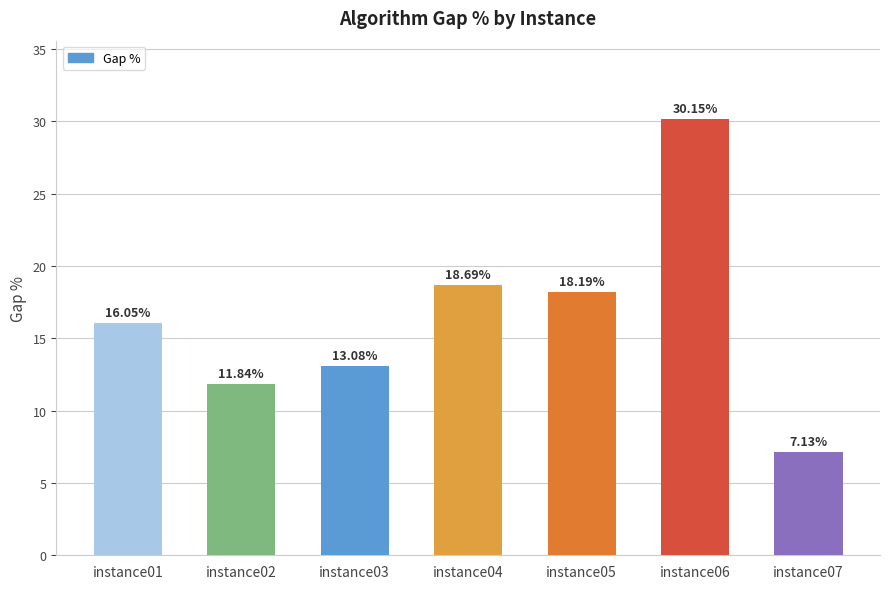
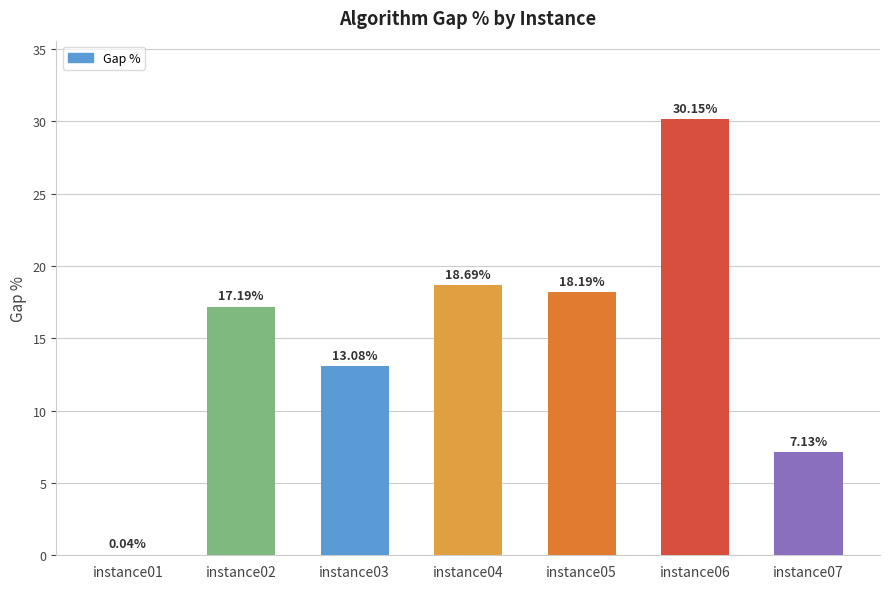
instance01: 16.05% -> 0.04%
instance02: 11.84% -> 17.19%
